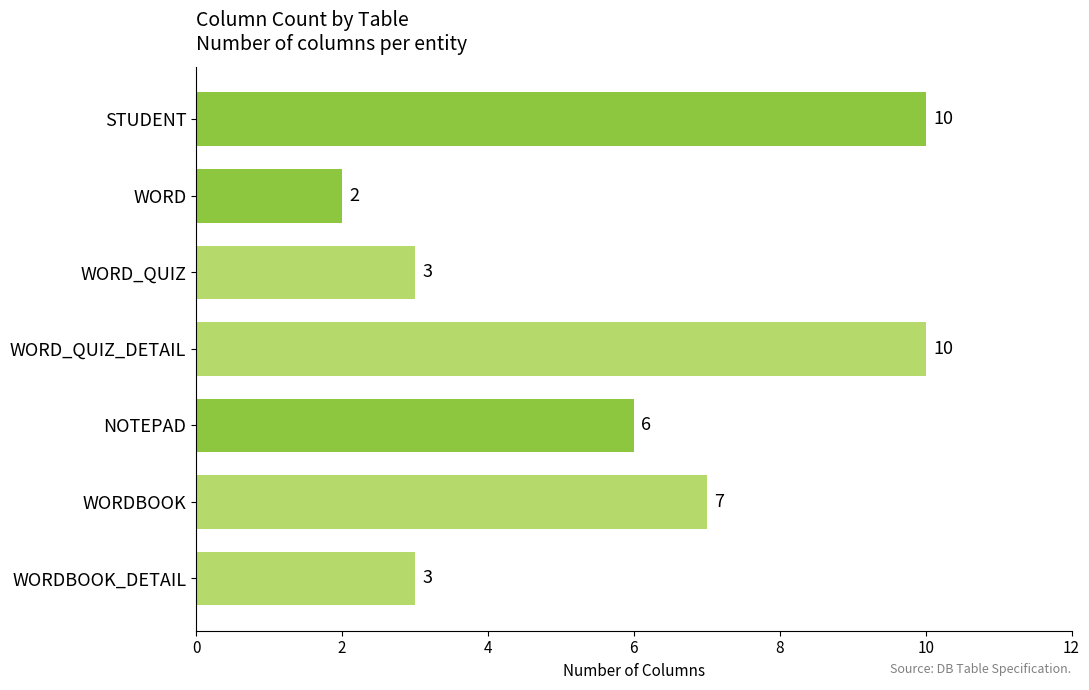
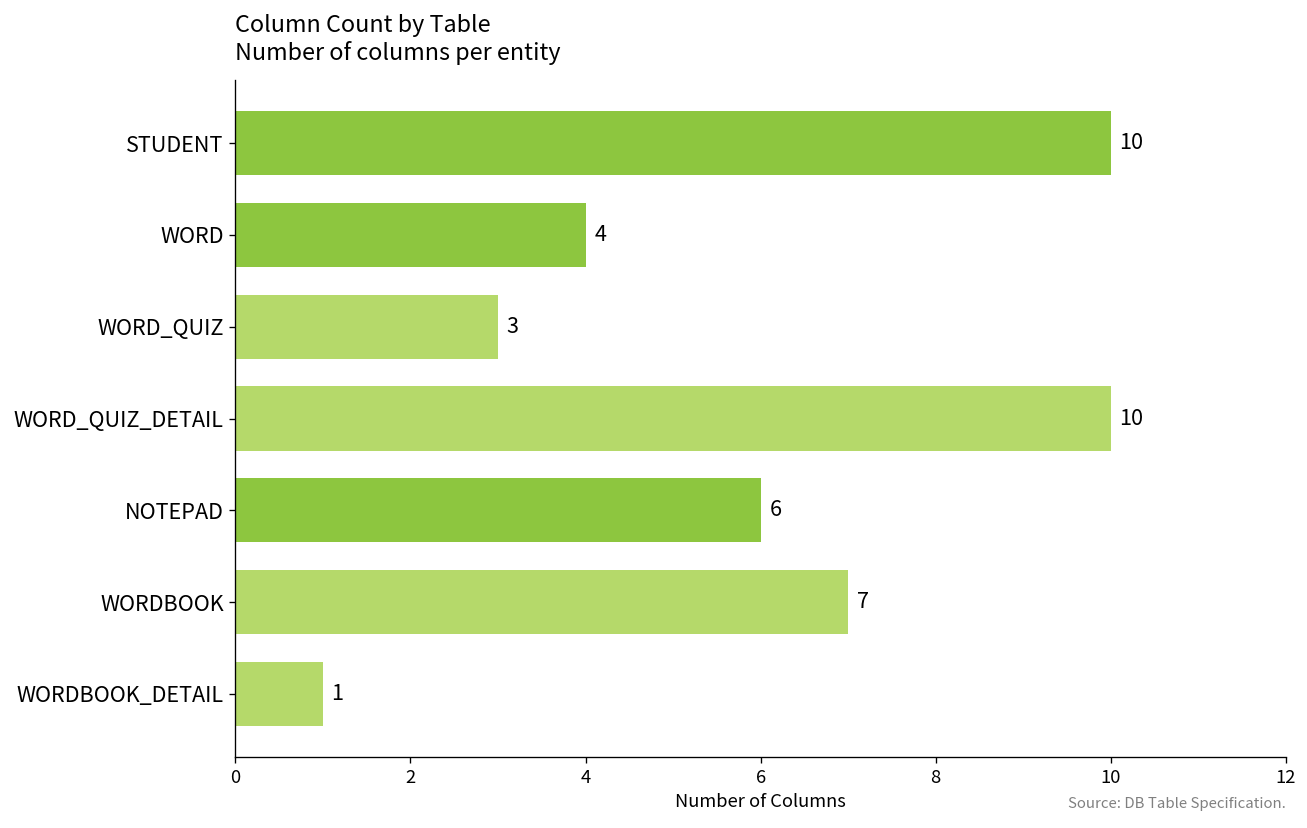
WORD: 2 -> 4
WORDBOOK_DETAIL: 3 -> 1
